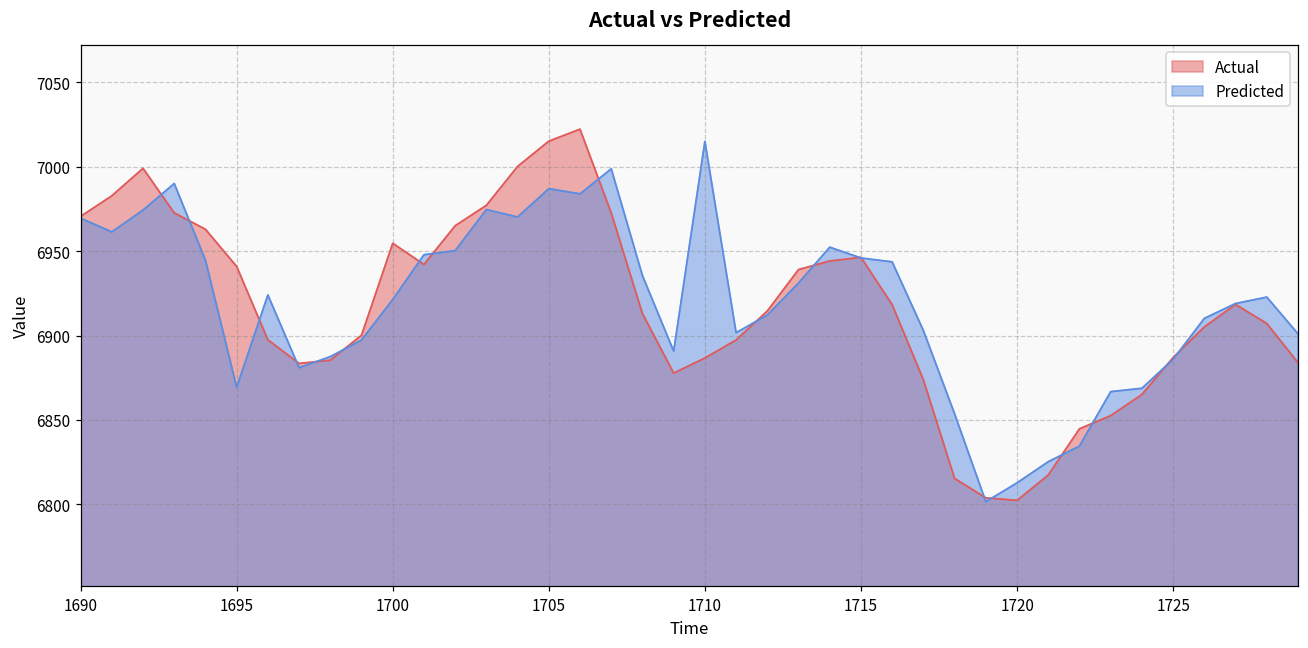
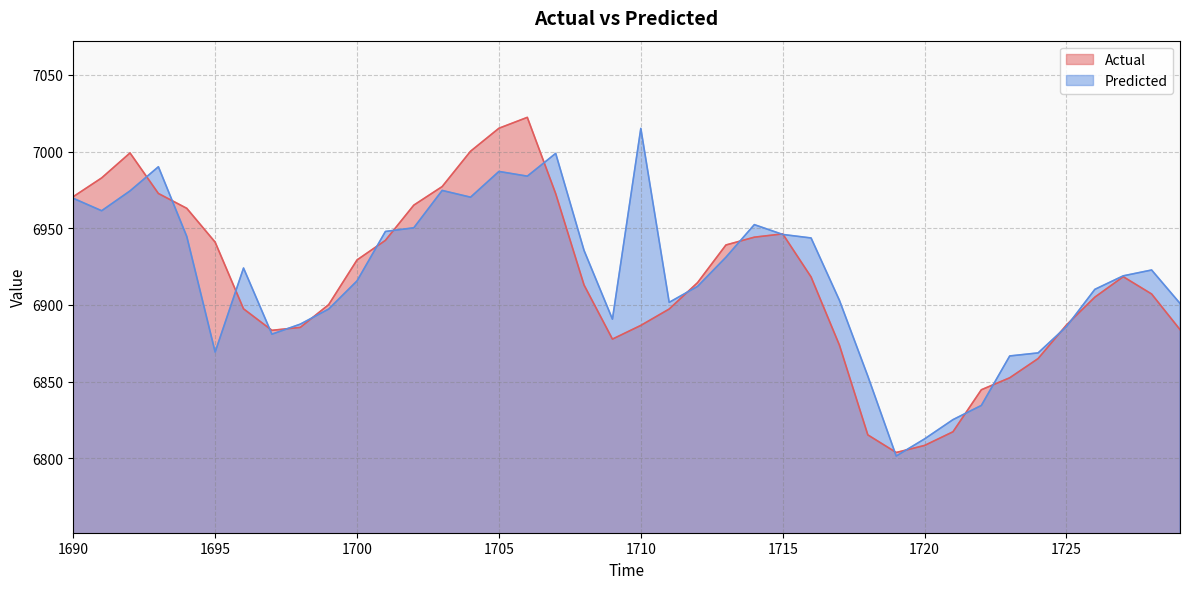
Actual, 1700: 6955 -> 6929
Predicted, 1700: 6921 -> 6916
Actual, 1720: 6802 -> 6808
